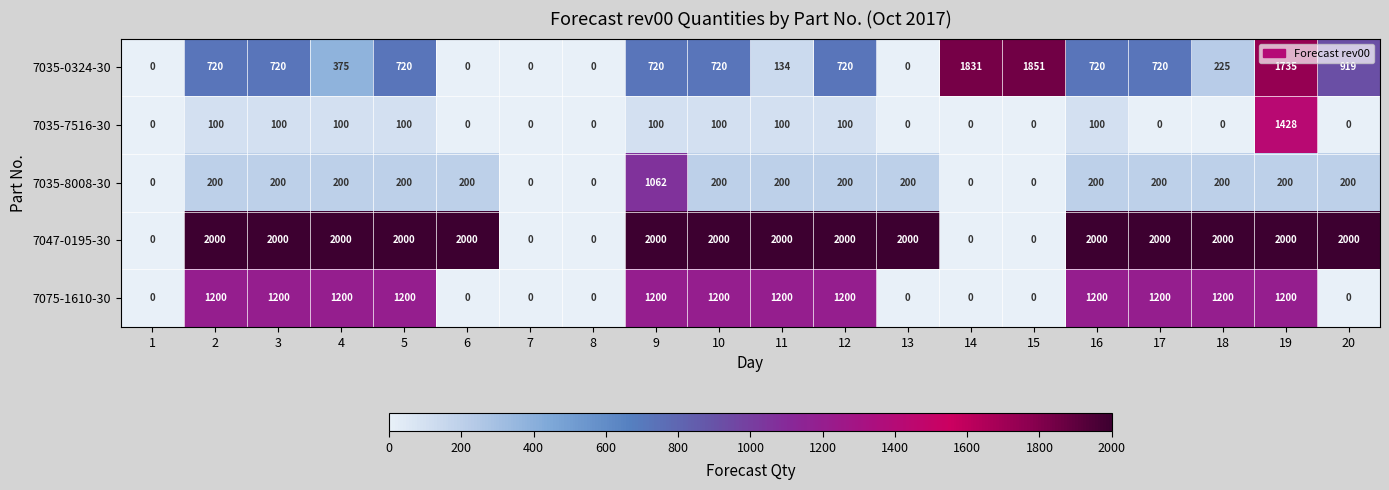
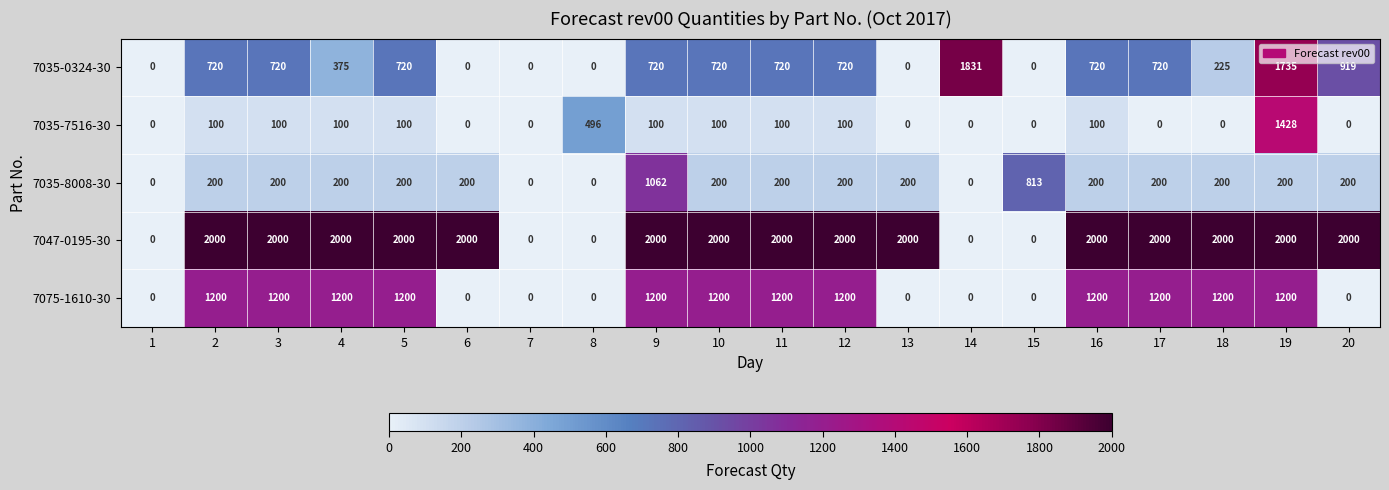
7035-0324-30, 11: 134 -> 720
7035-0324-30, 15: 1851 -> 0
7035-7516-30, 8: 0 -> 496
7035-8008-30, 15: 0 -> 813
